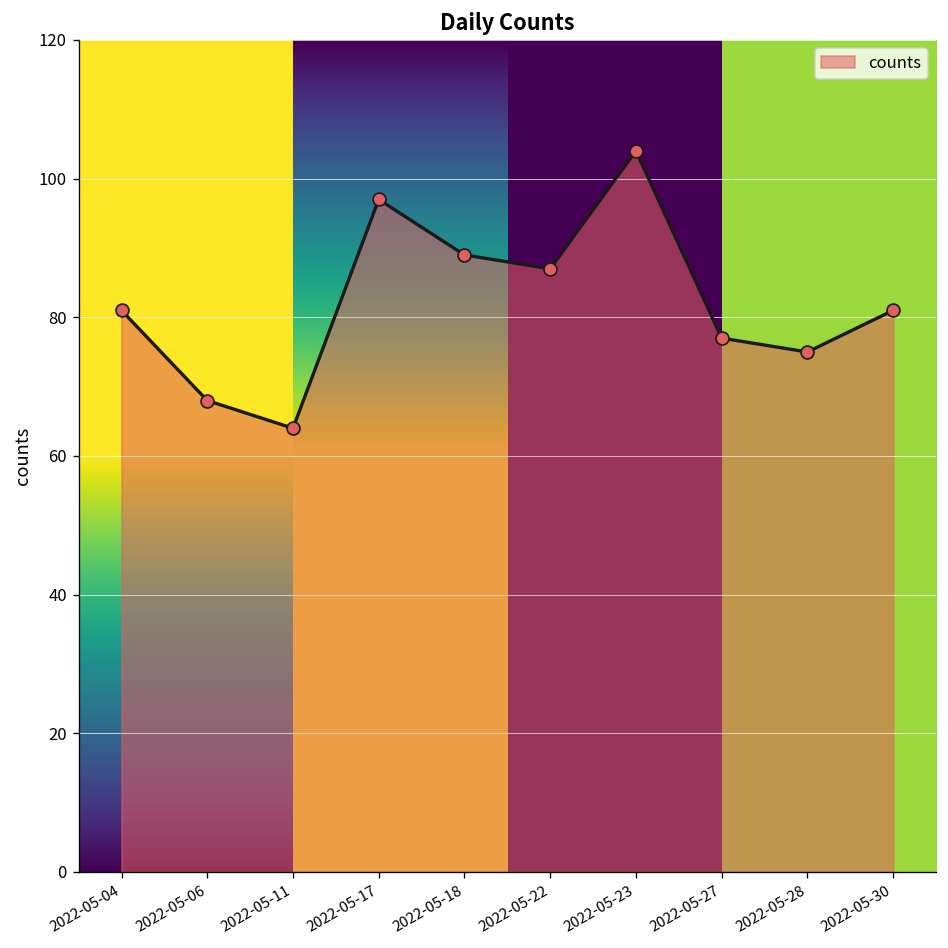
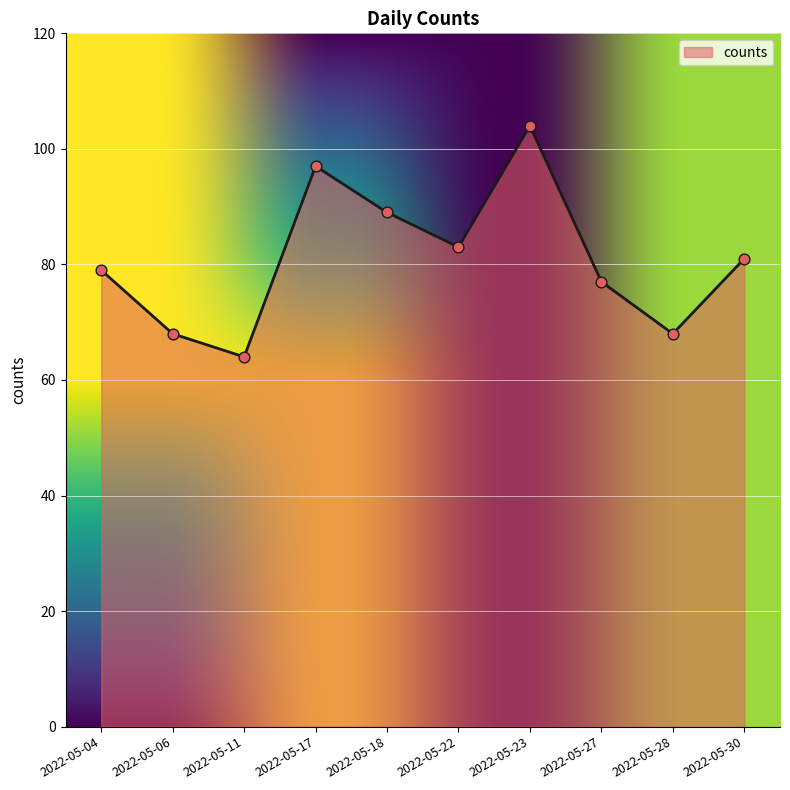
2022-05-04: 81 -> 79
2022-05-22: 87 -> 83
2022-05-28: 75 -> 68
